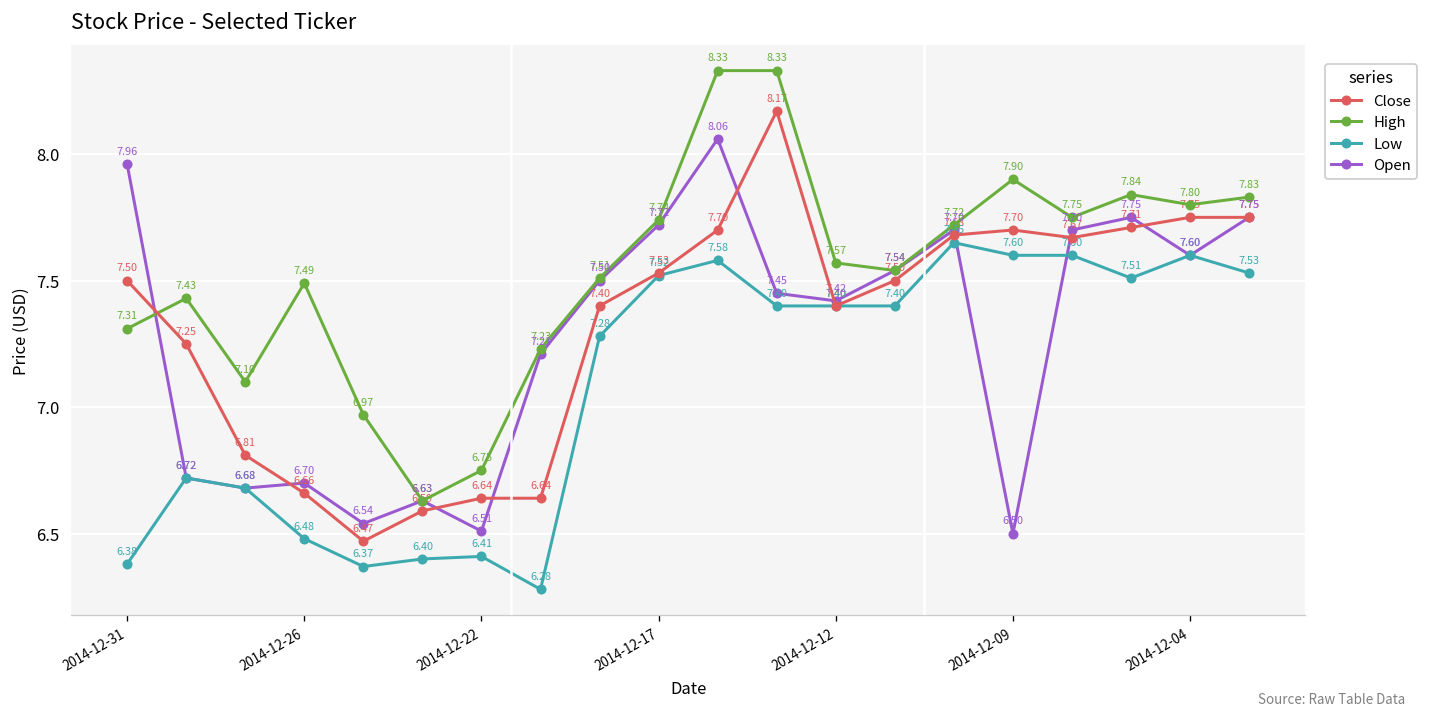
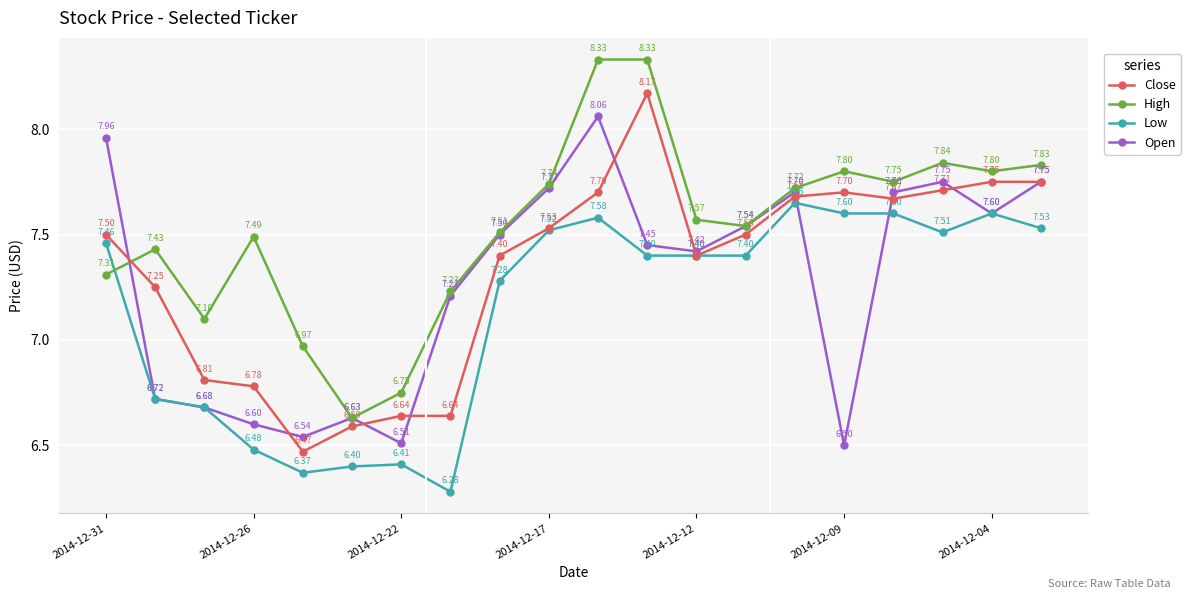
Low, 2014-12-31: 6.38 -> 7.46
Close, 2014-12-26: 6.66 -> 6.78
Open, 2014-12-26: 6.70 -> 6.60
High, 2014-12-09: 7.90 -> 7.80
